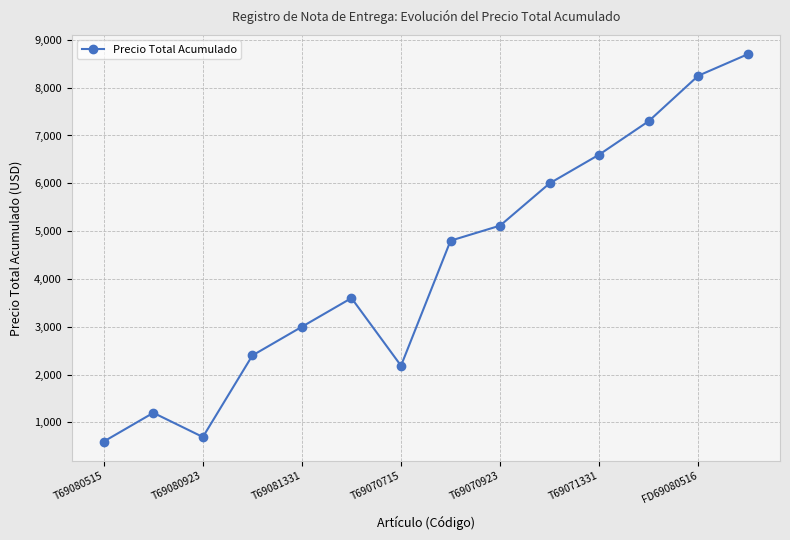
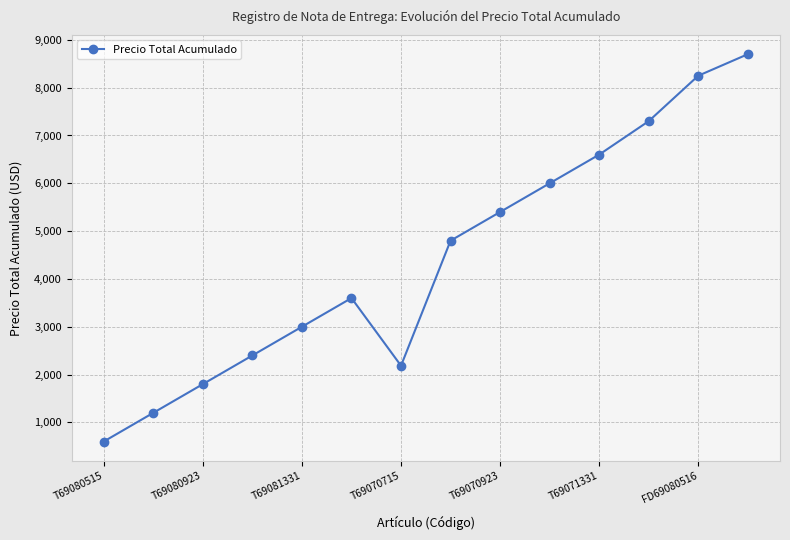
T69080923: 700 -> 1,800
T69070923: 5,100 -> 5,400
